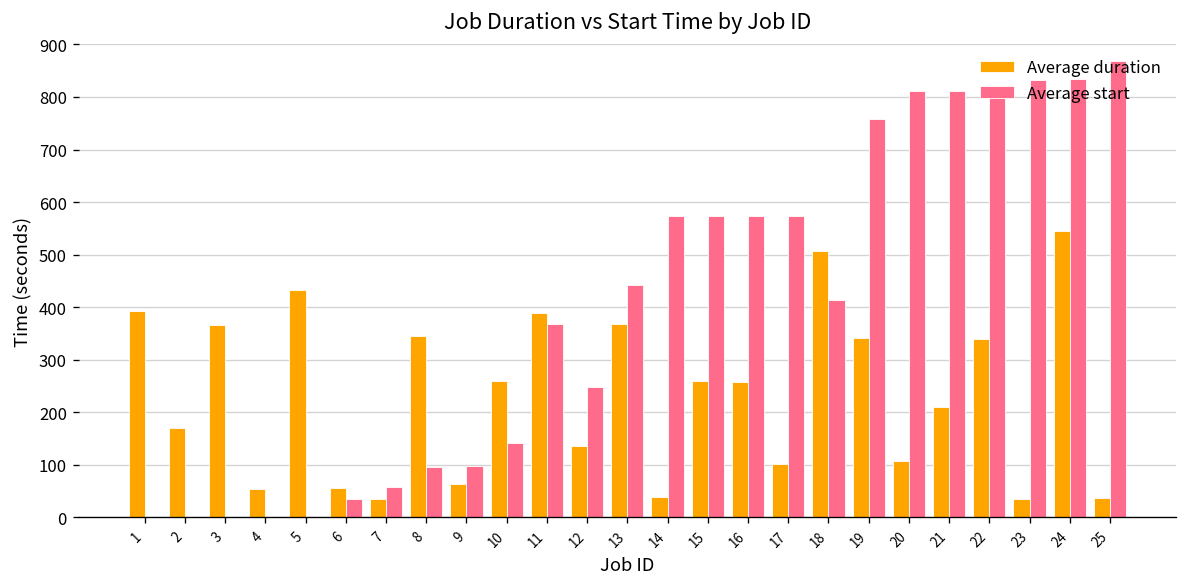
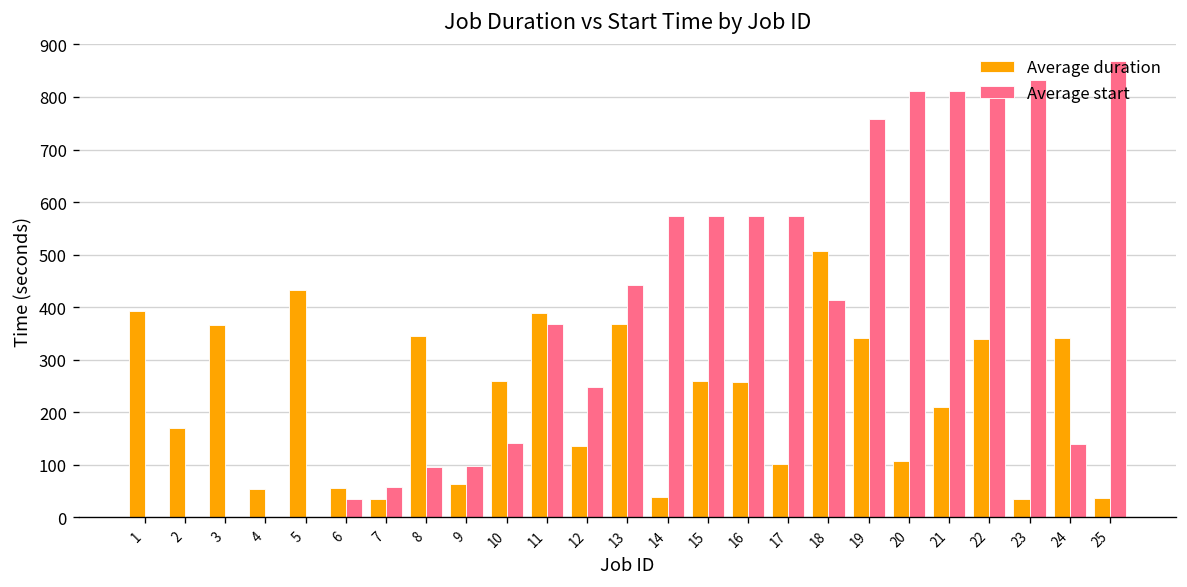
Average duration, 24: 540 -> 340
Average start, 24: 830 -> 140
